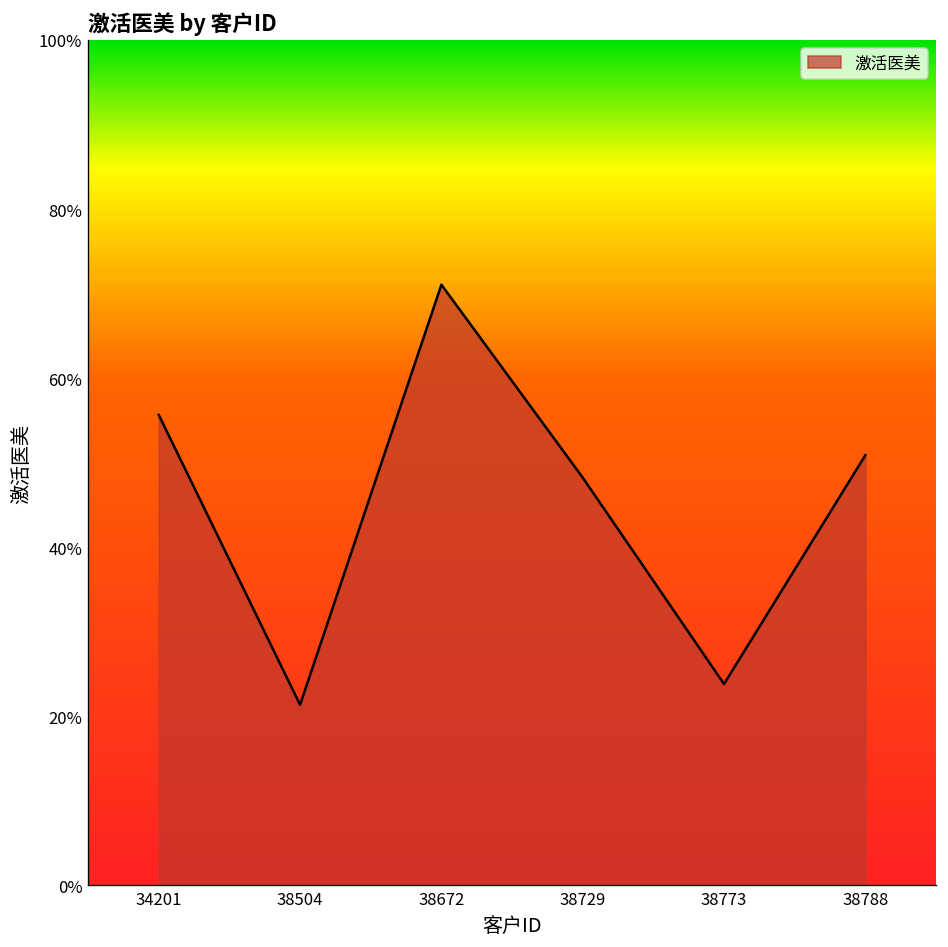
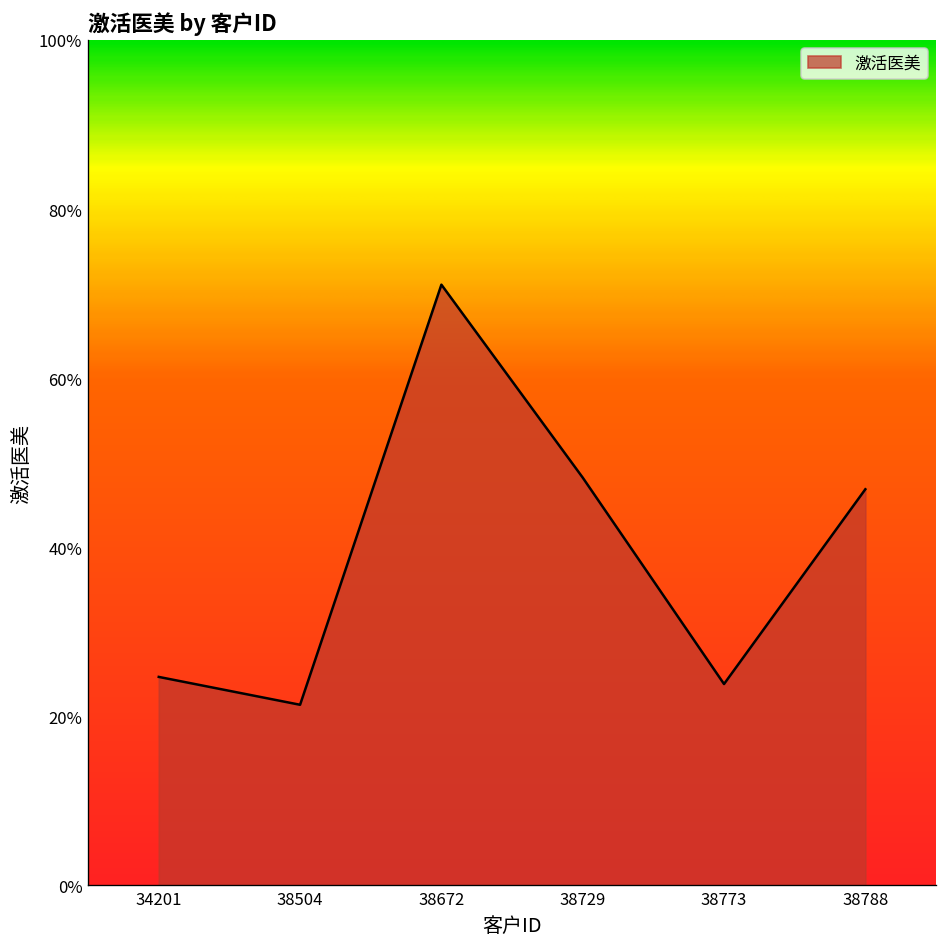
34201: 56% -> 25%
38788: 51% -> 47%
